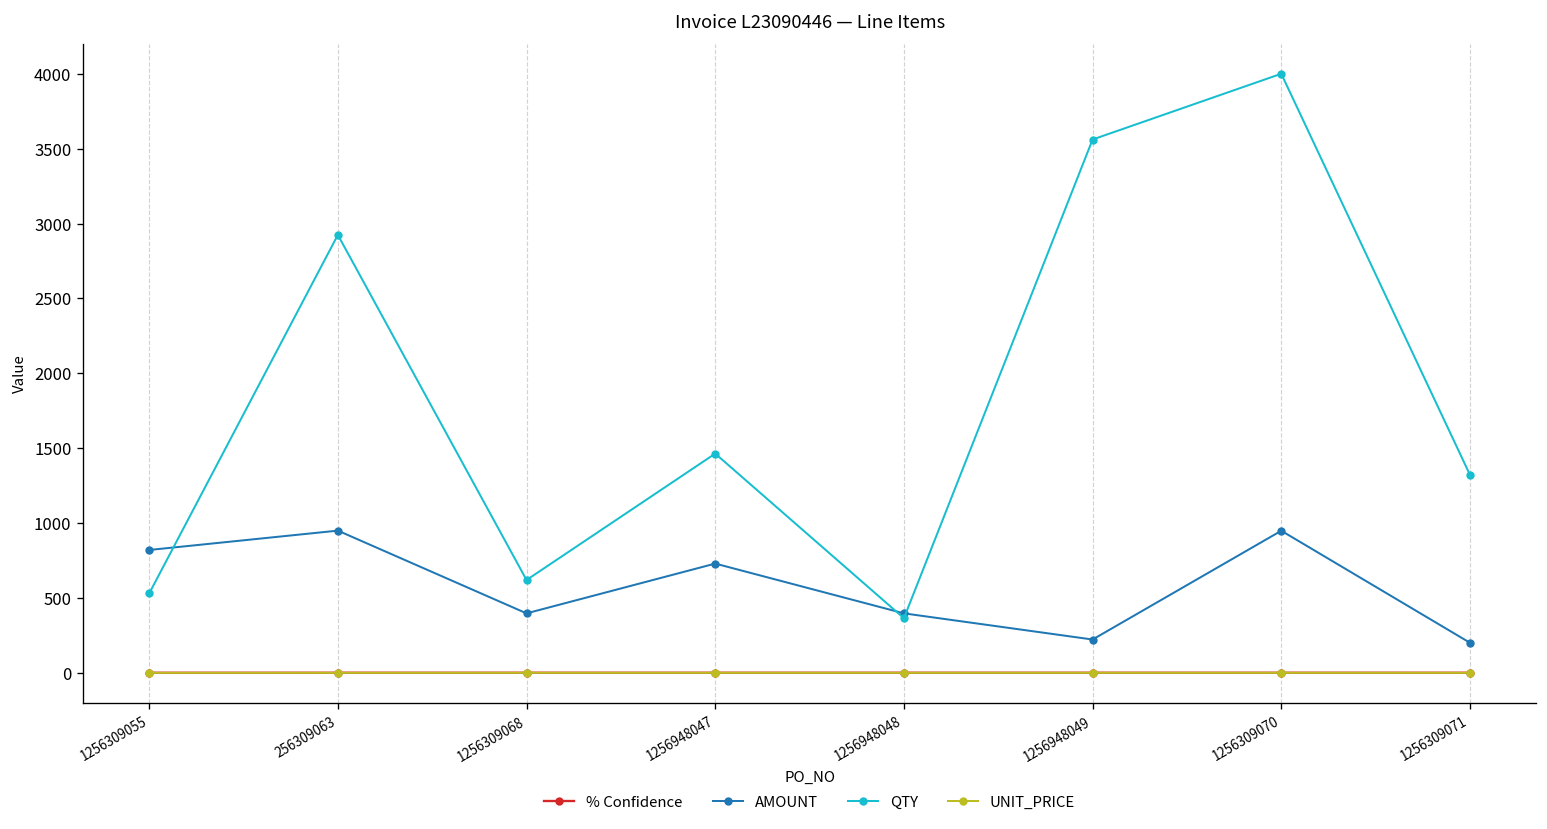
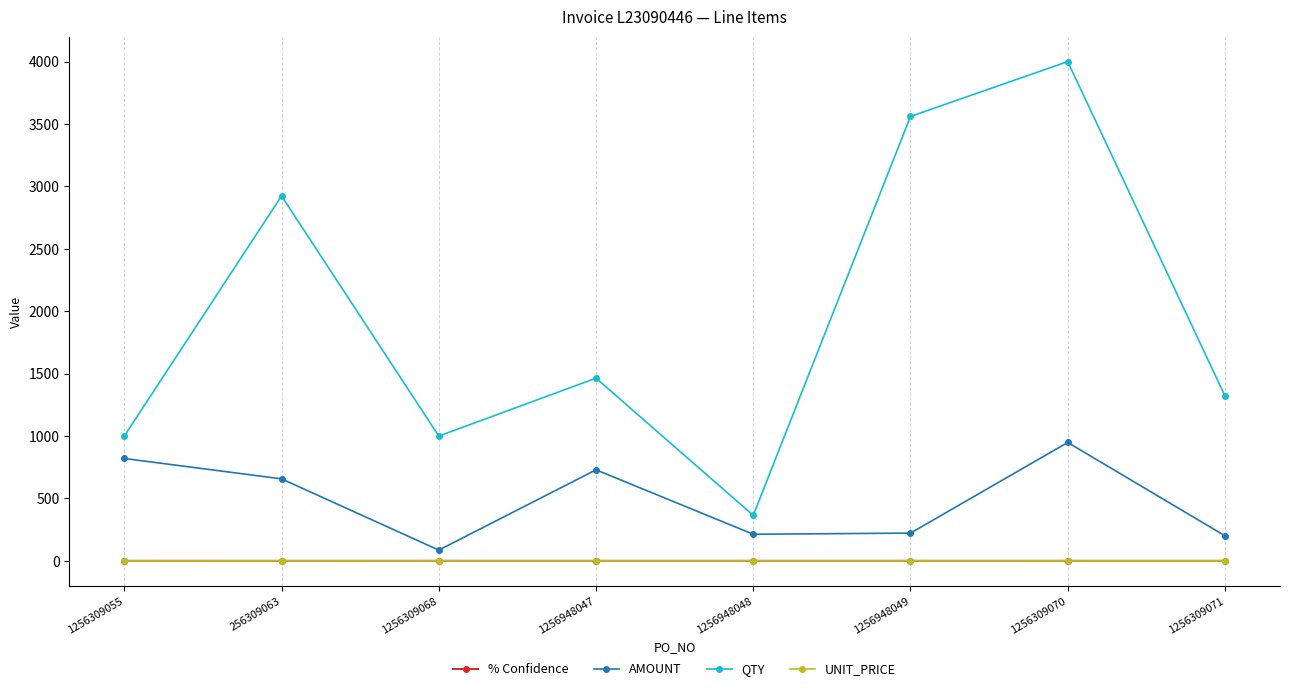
QTY, 1256309055: 530 -> 1000
AMOUNT, 256309063: 950 -> 660
AMOUNT, 1256309068: 400 -> 90
QTY, 1256309068: 620 -> 1000
AMOUNT, 1256948048: 400 -> 210
